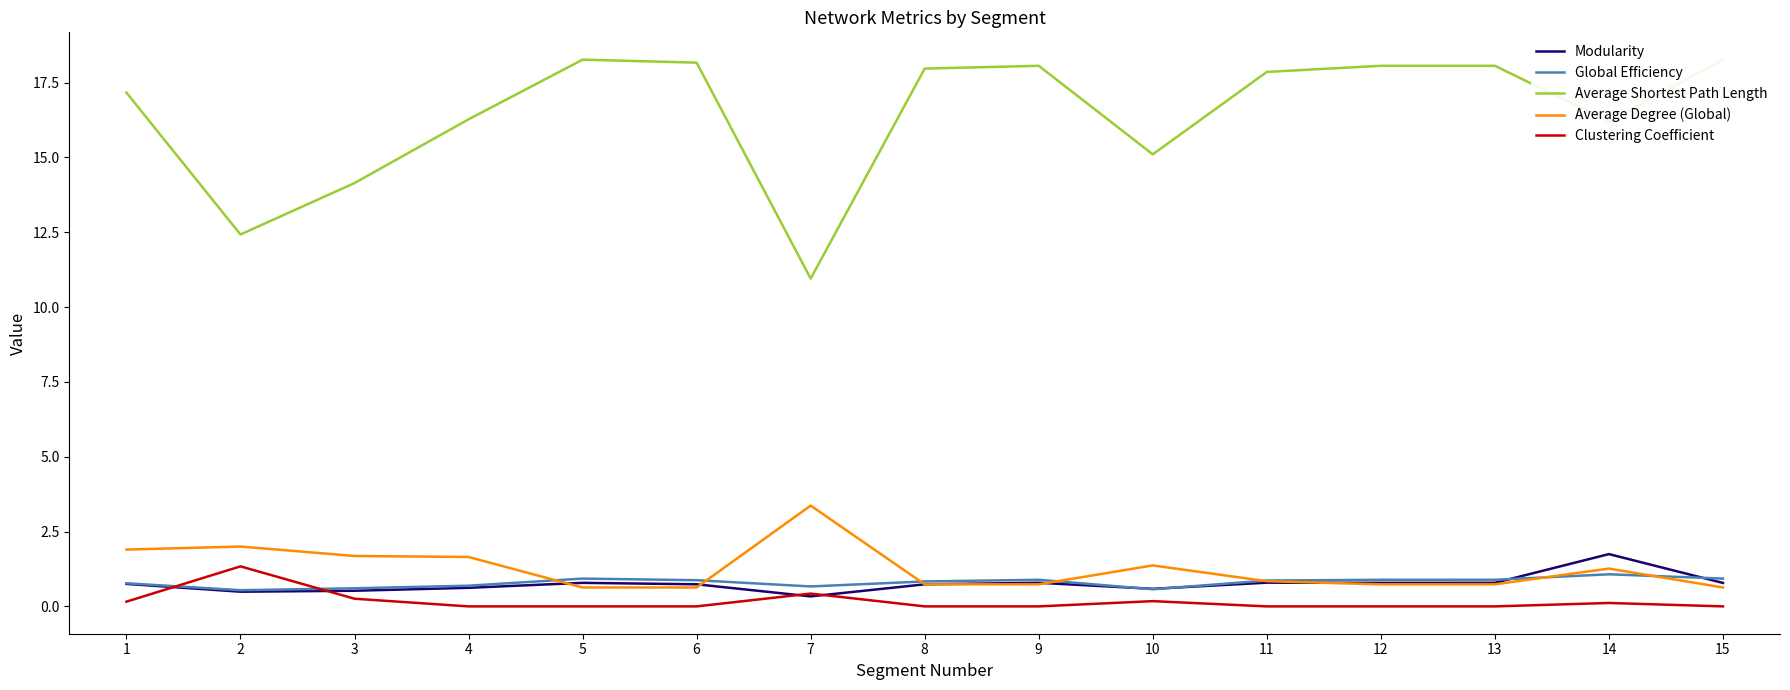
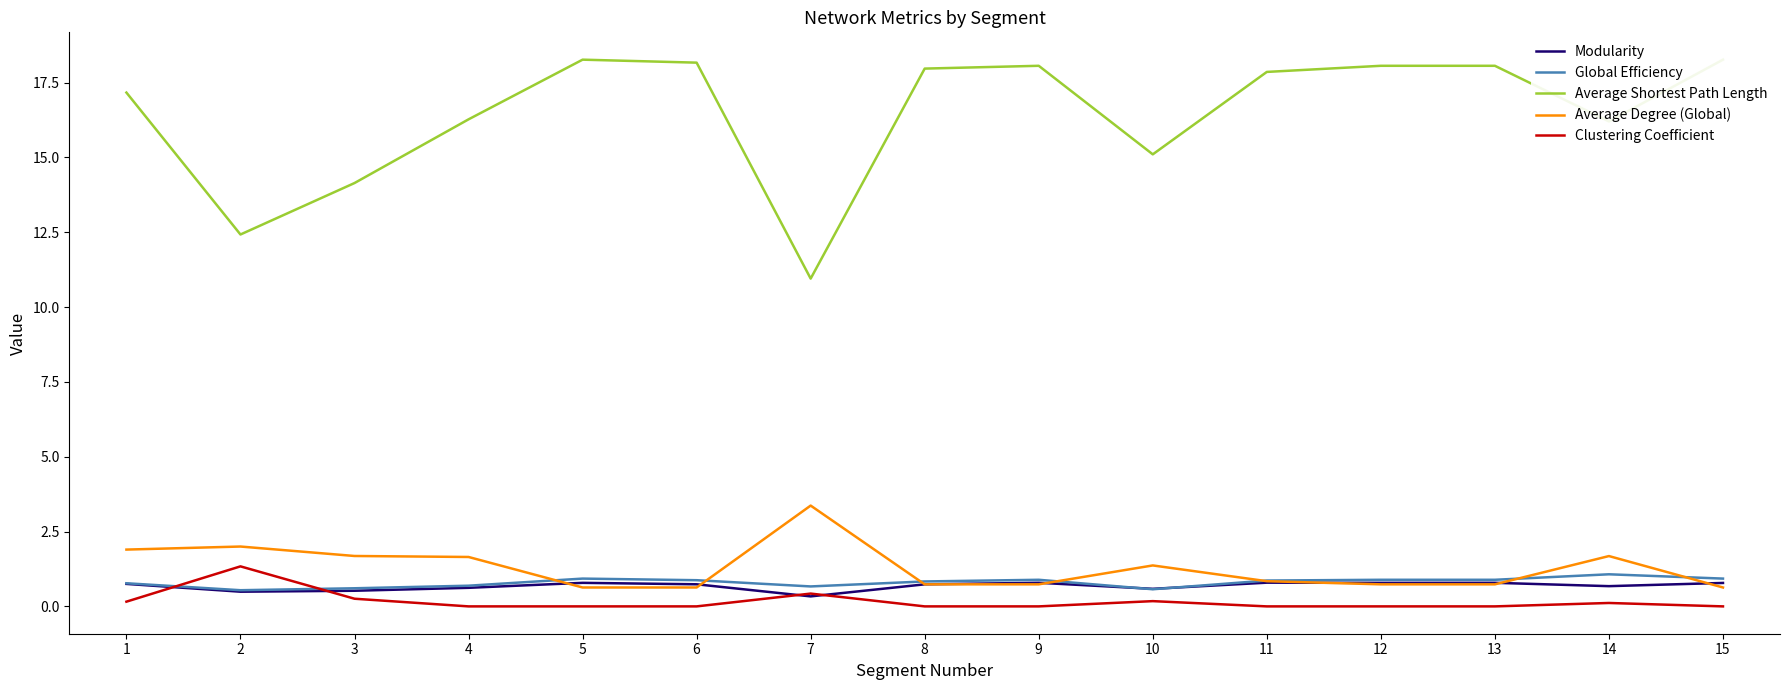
Modularity, 14: 1.7 -> 0.7
Average Degree (Global), 14: 1.3 -> 1.7
